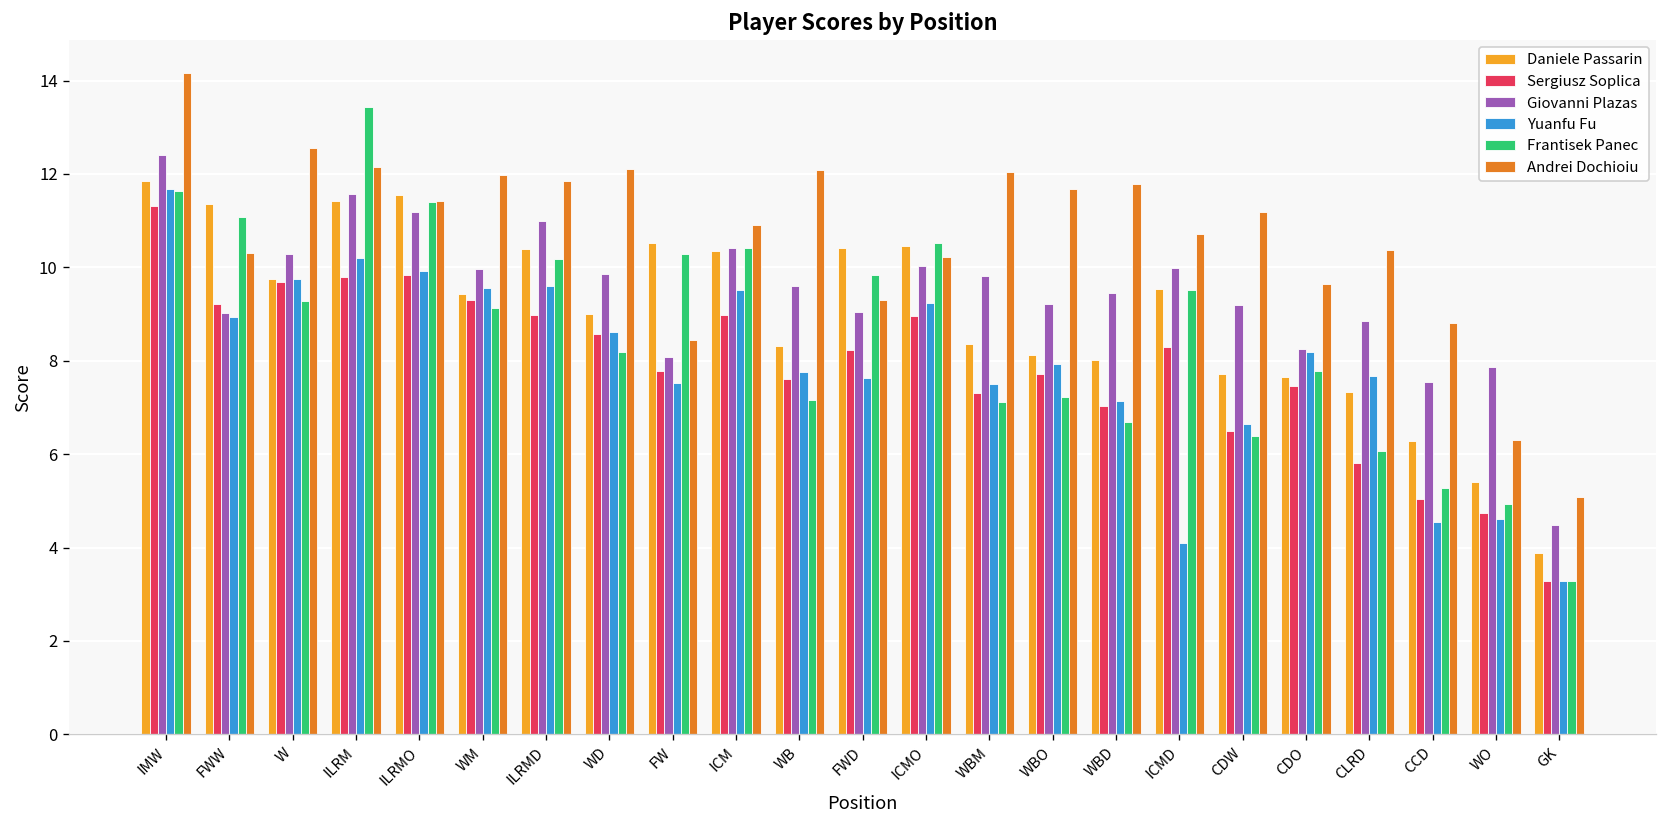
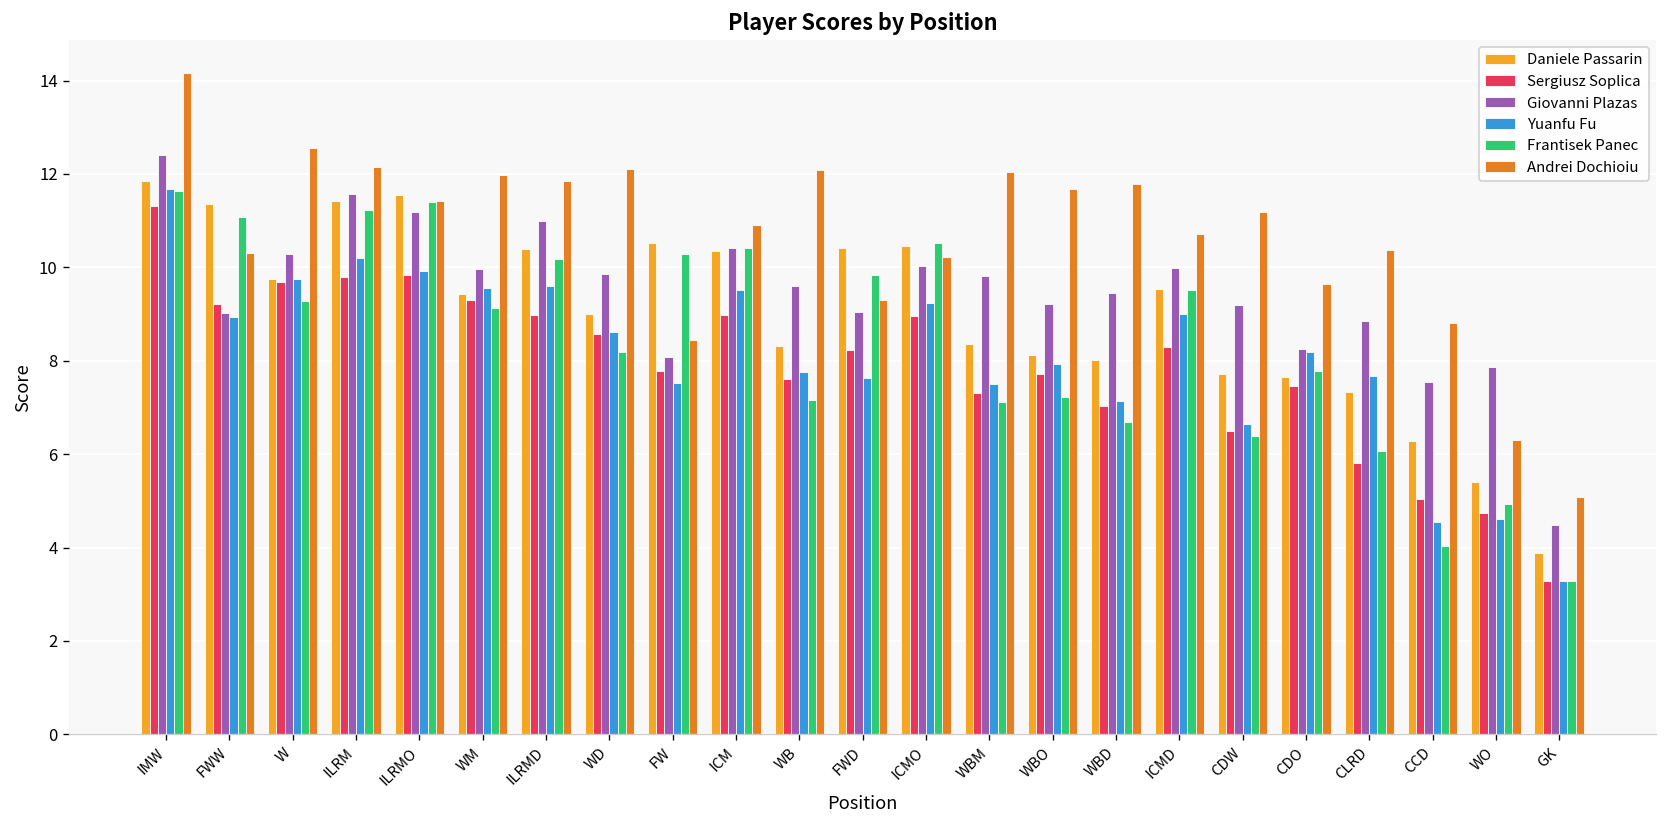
Frantisek Panec, ILRM: 13.4 -> 11.2
Yuanfu Fu, ICMD: 4.1 -> 9.0
Frantisek Panec, CCD: 5.3 -> 4.0
